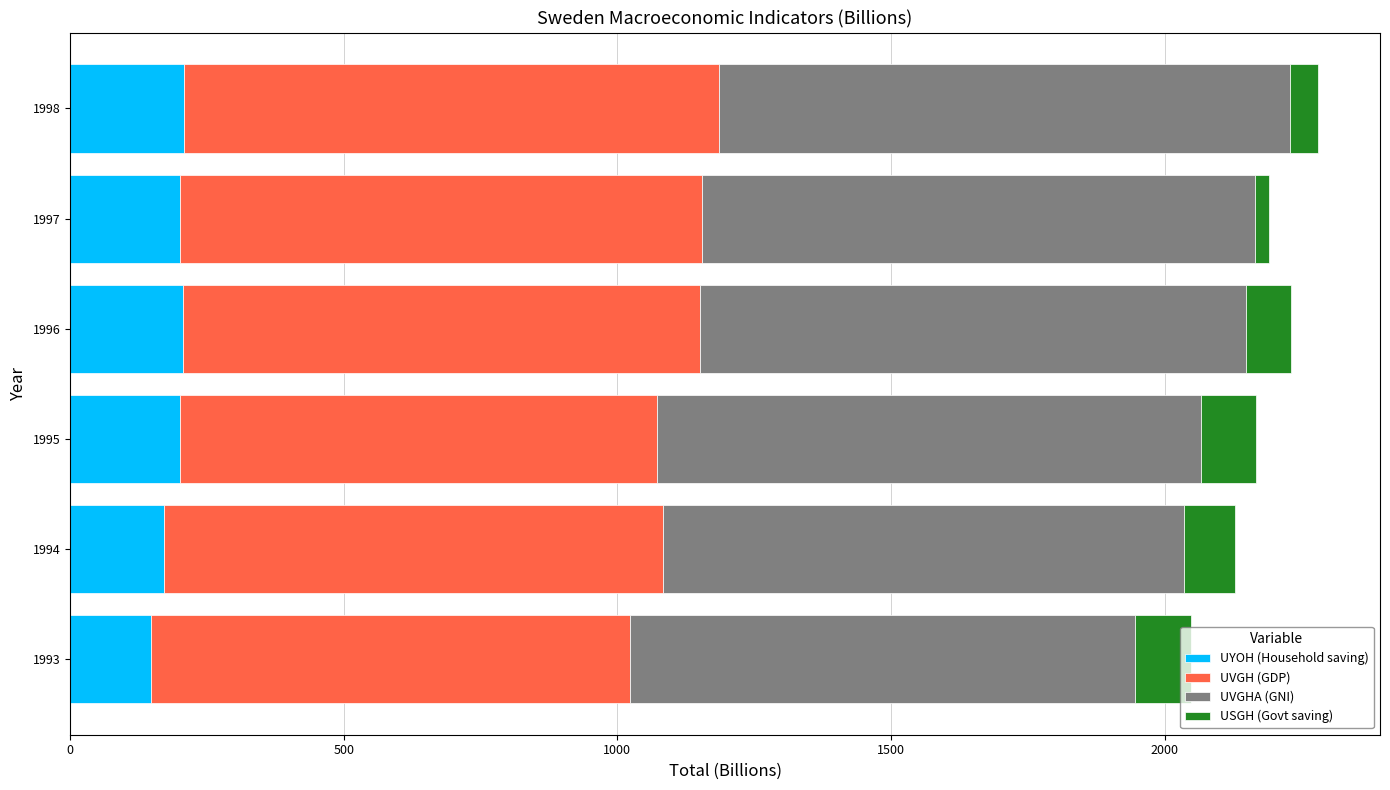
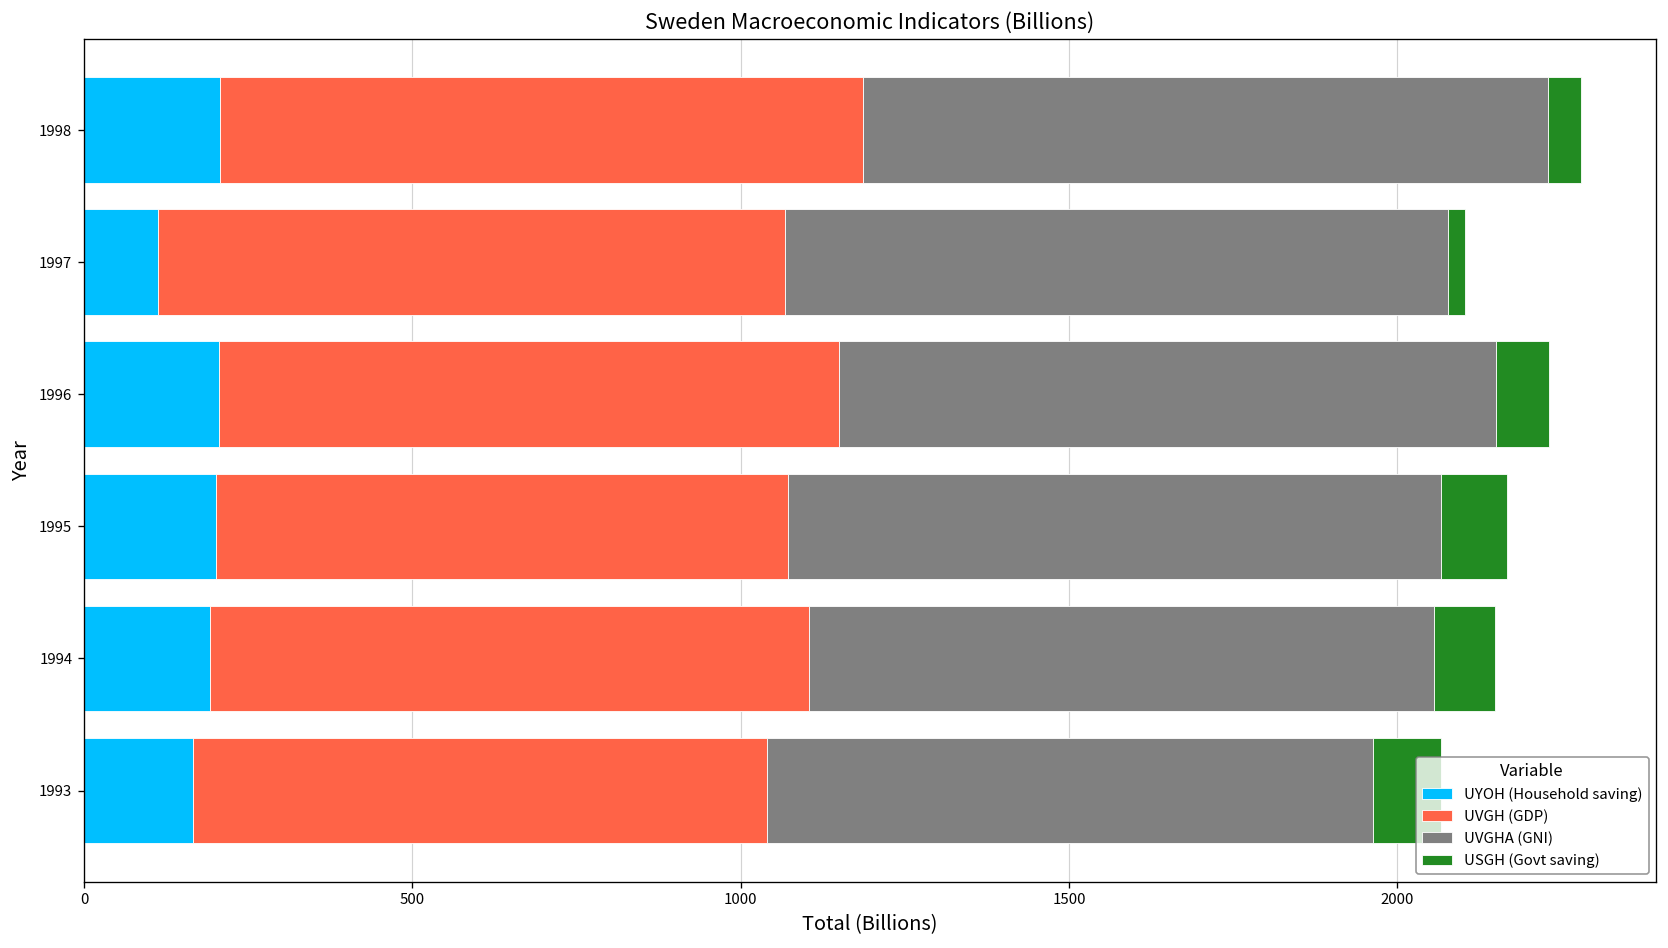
UYOH (Household saving), 1997: 200 -> 110
UYOH (Household saving), 1994: 170 -> 190
UYOH (Household saving), 1993: 150 -> 170
